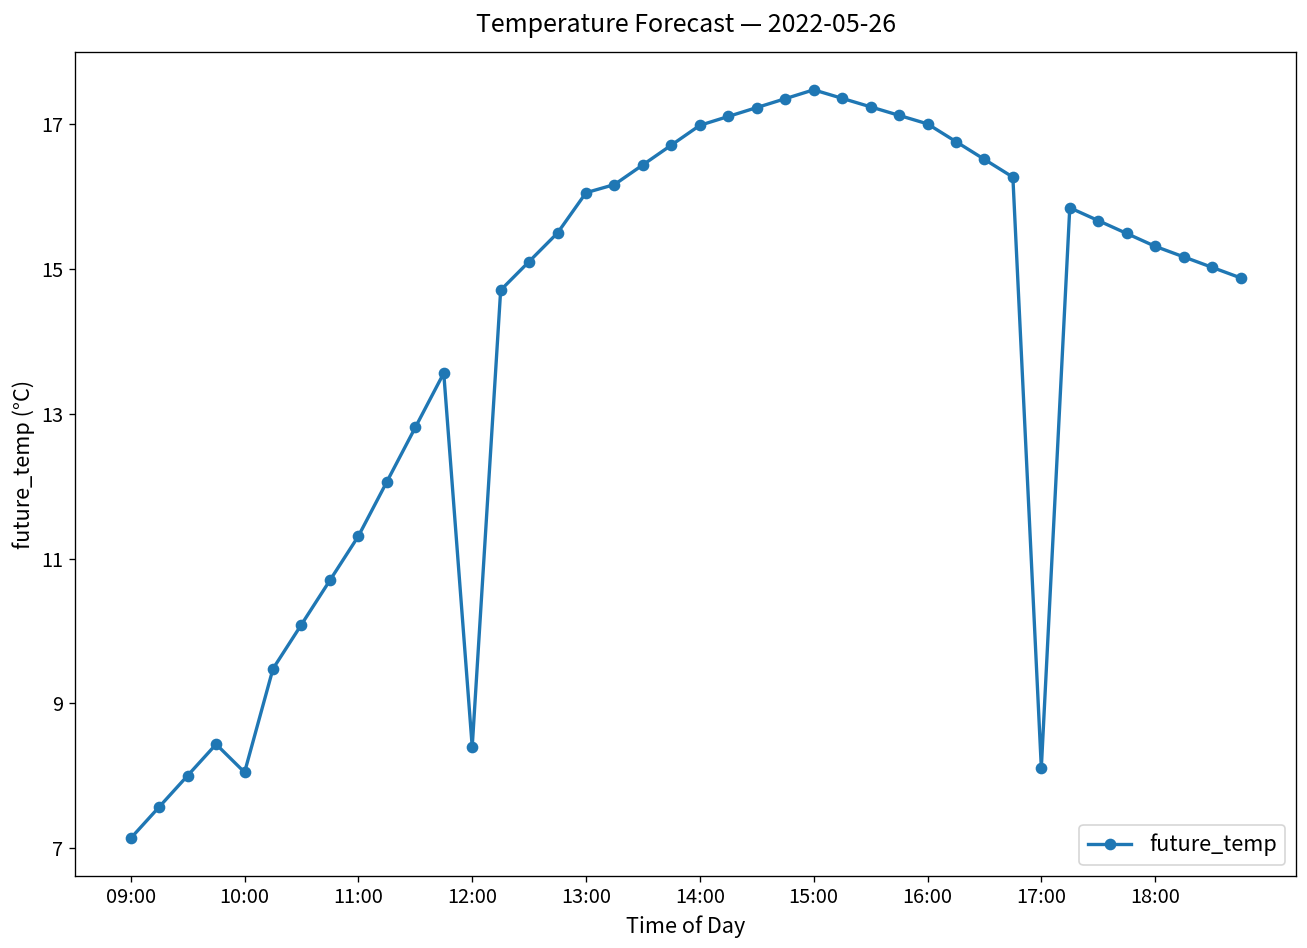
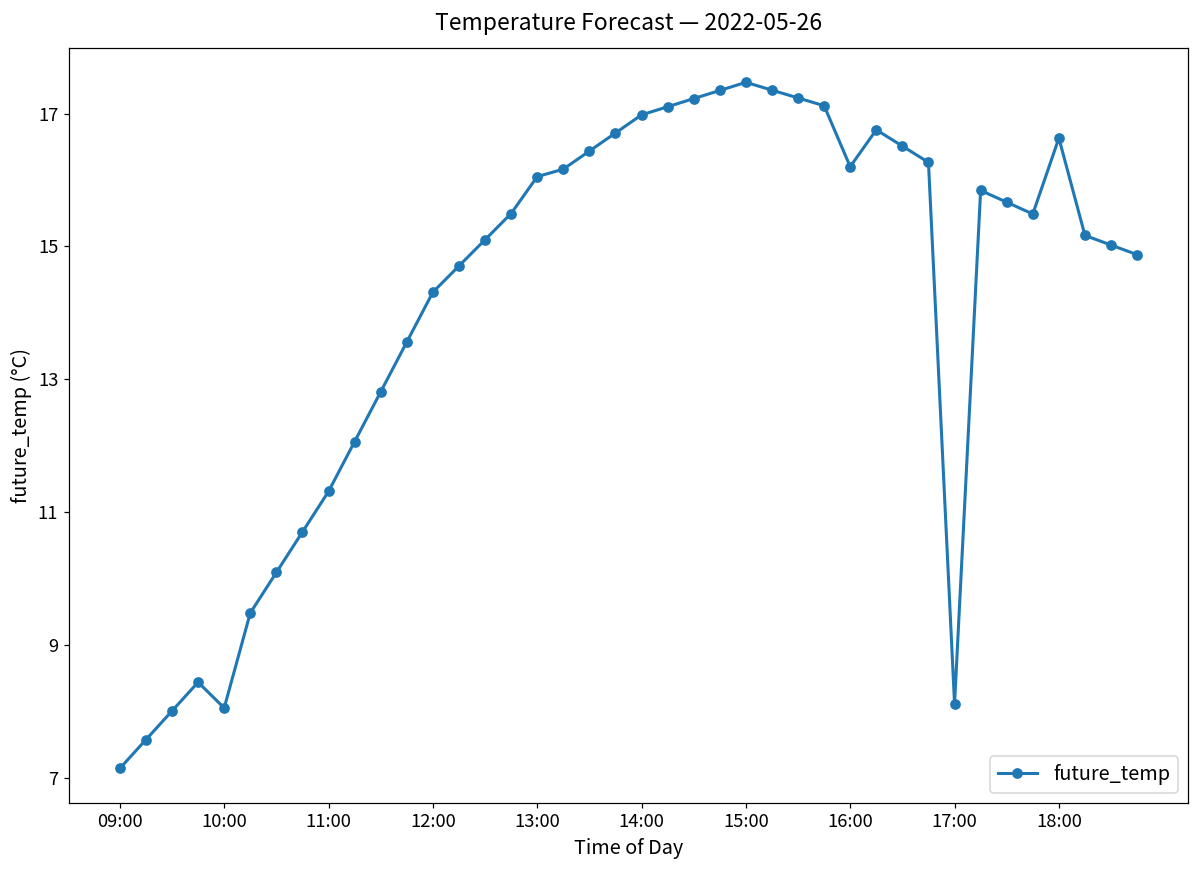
12:00: 8.4 -> 14.3
16:00: 17.0 -> 16.2
18:00: 15.3 -> 16.6
